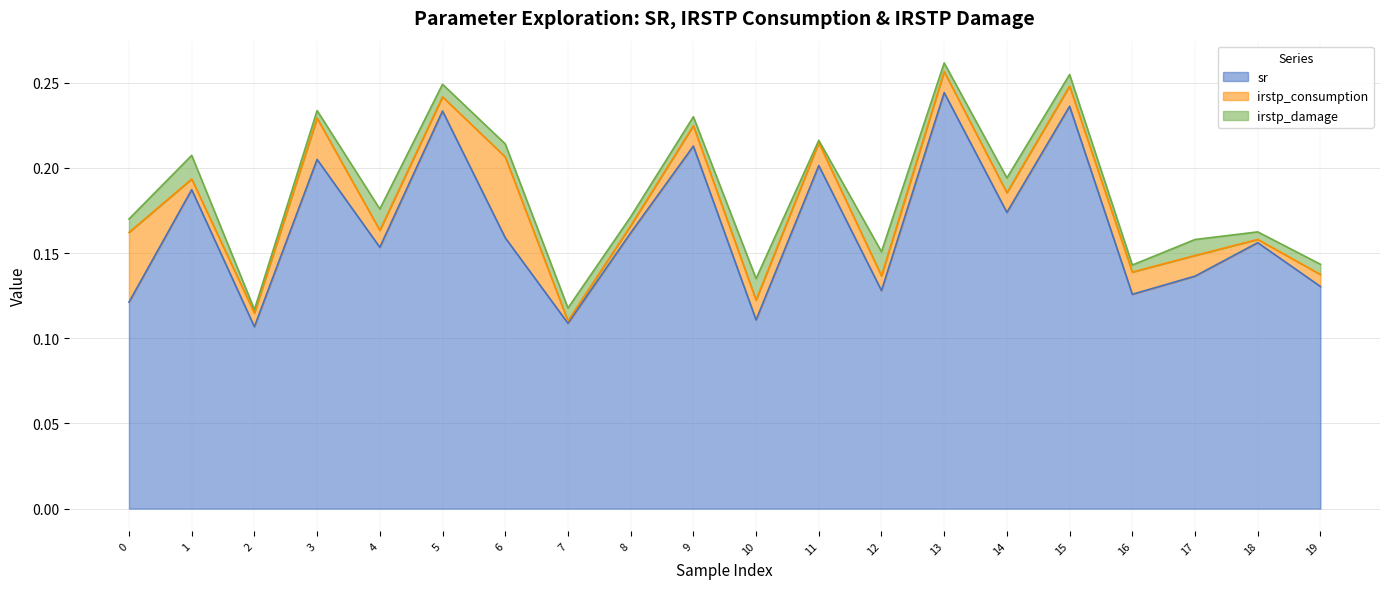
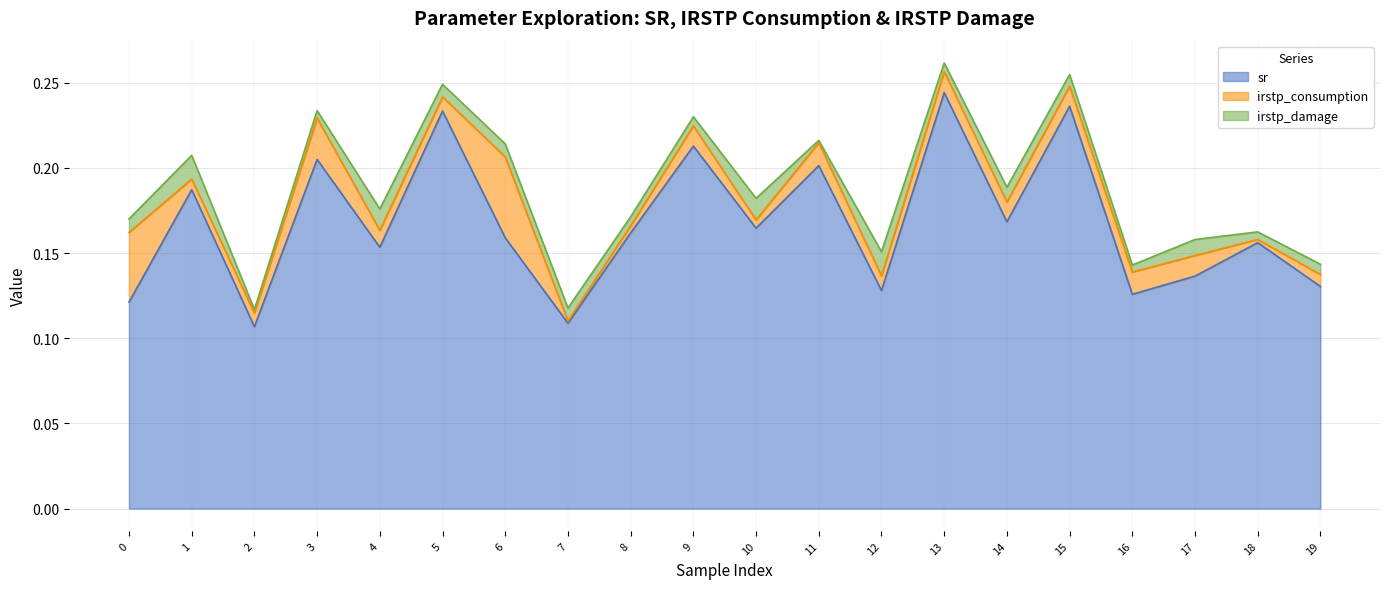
sr, 10: 0.111 -> 0.165
irstp_consumption, 10: 0.012 -> 0.005
sr, 14: 0.174 -> 0.168
